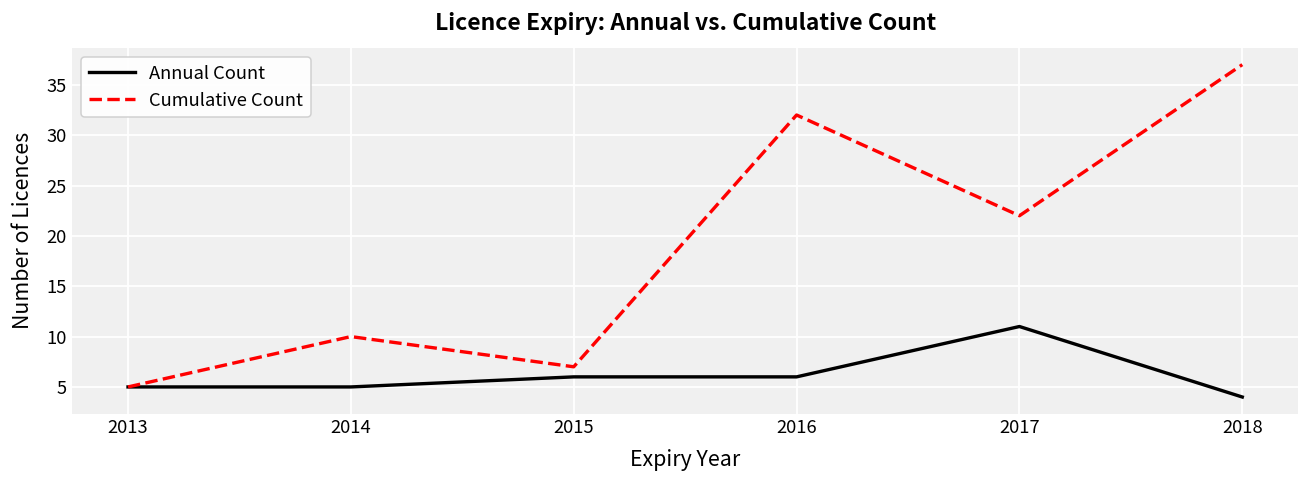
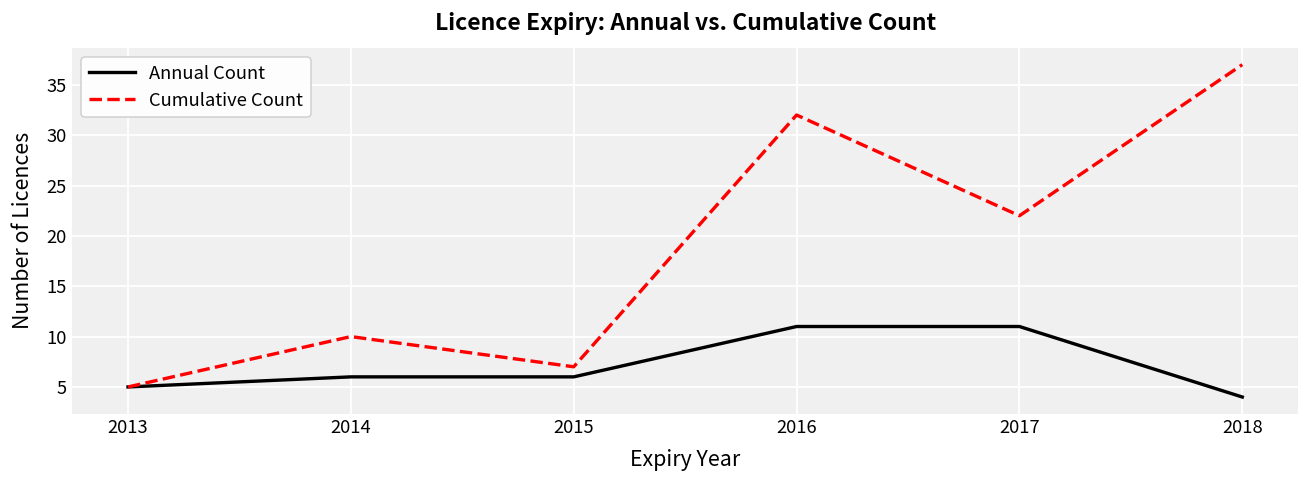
Annual Count, 2014: 5 -> 6
Annual Count, 2016: 6 -> 11
